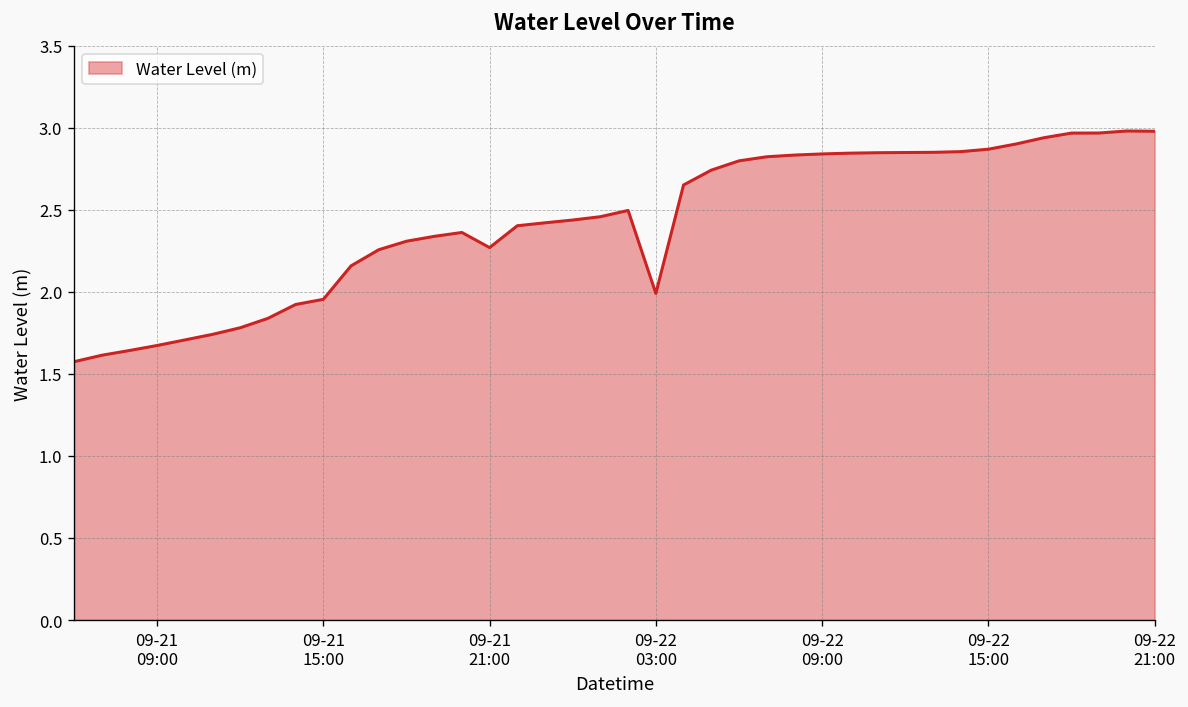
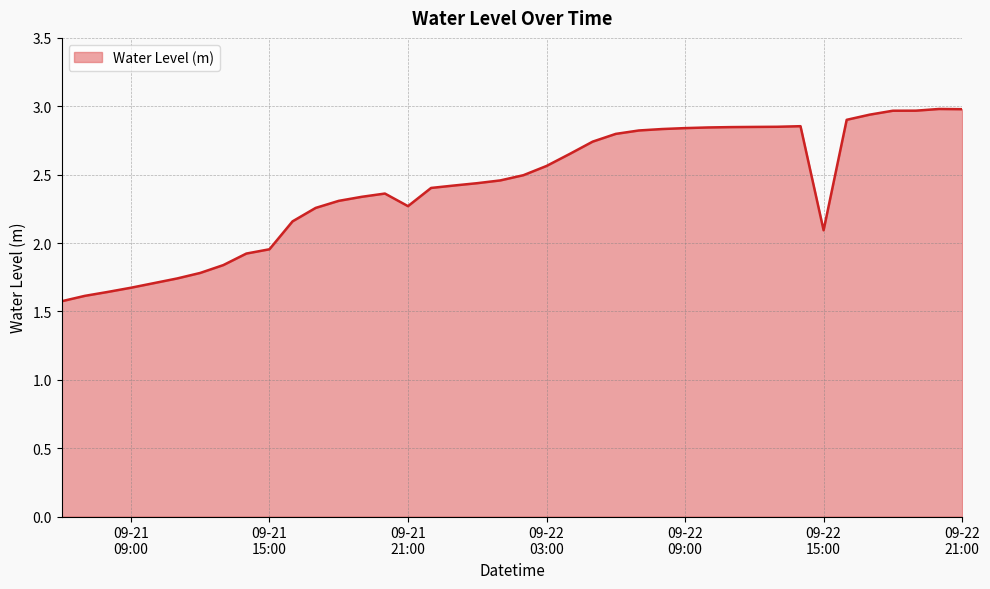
09-22 03:00: 1.99 -> 2.56
09-22 15:00: 2.87 -> 2.09
